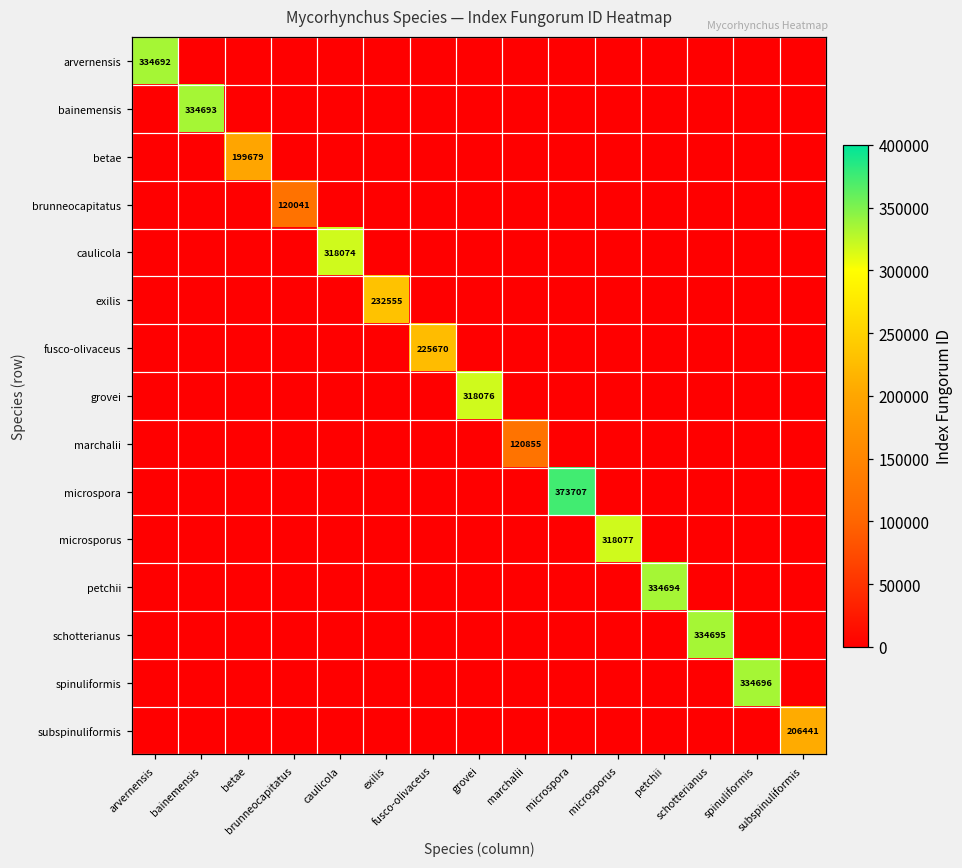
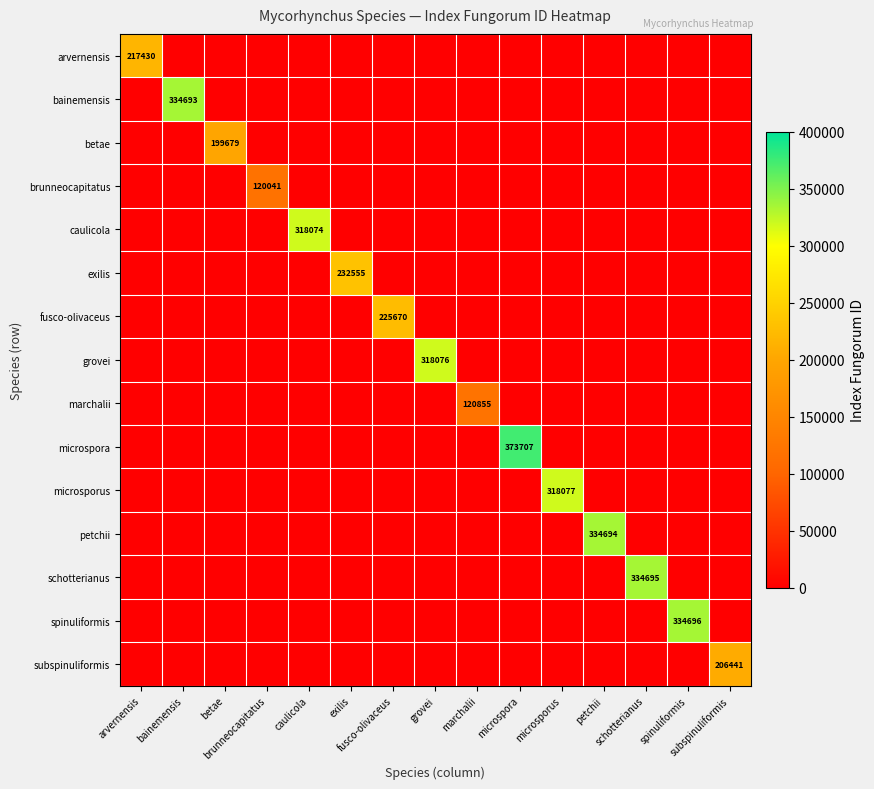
arvernensis, arvernensis: 334692 -> 217430
